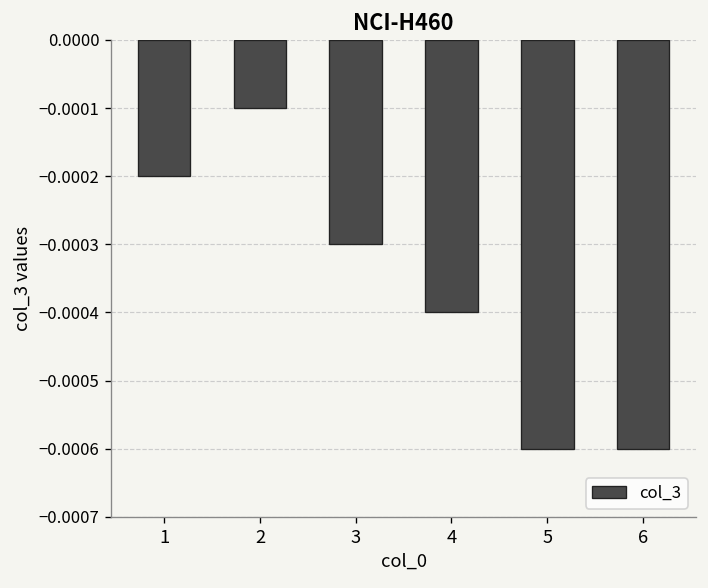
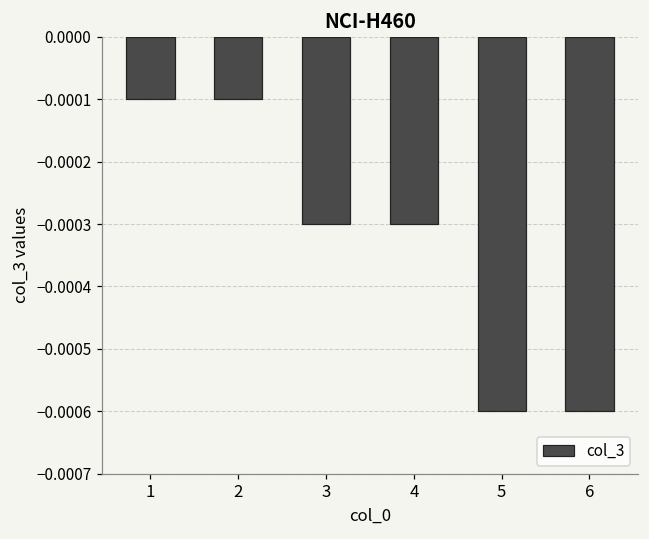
1: -0.0002 -> -0.0001
4: -0.0004 -> -0.0003
